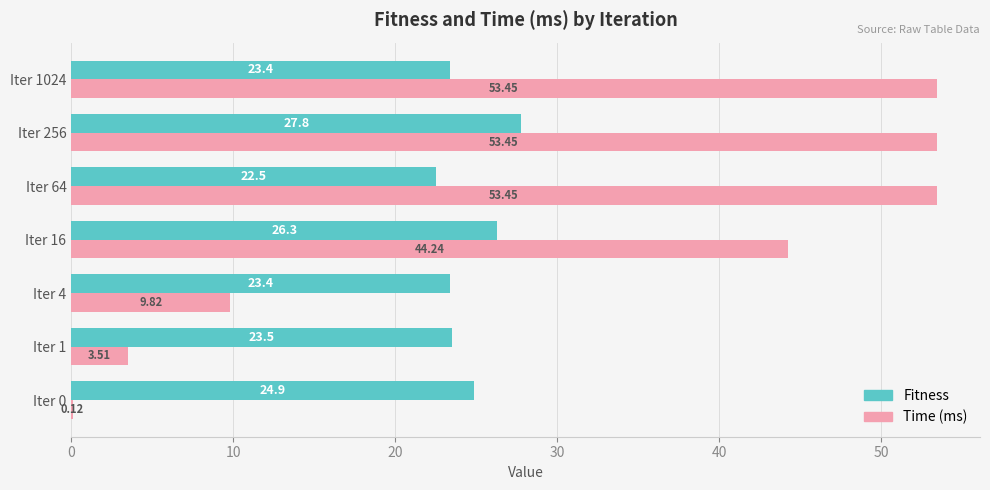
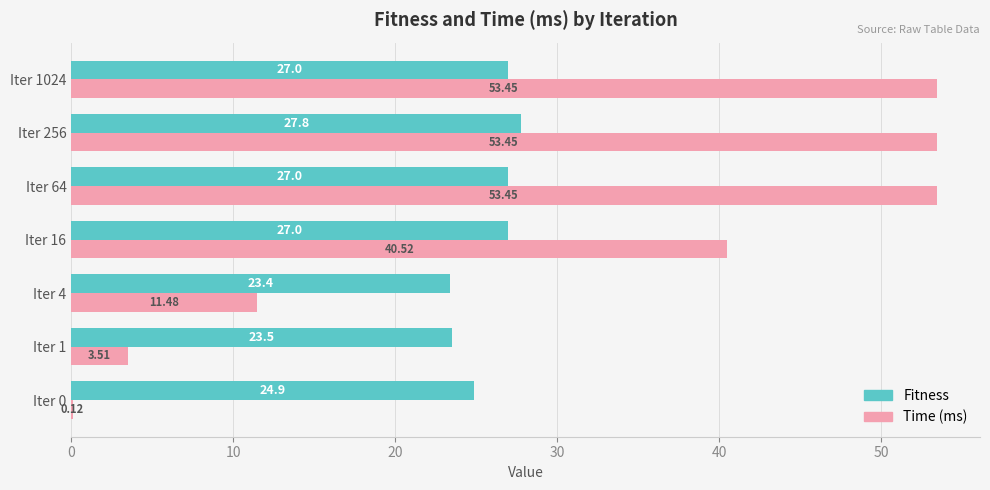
Fitness, Iter 1024: 23.4 -> 27.0
Fitness, Iter 64: 22.5 -> 27.0
Fitness, Iter 16: 26.3 -> 27.0
Time (ms), Iter 16: 44.24 -> 40.52
Time (ms), Iter 4: 9.82 -> 11.48
